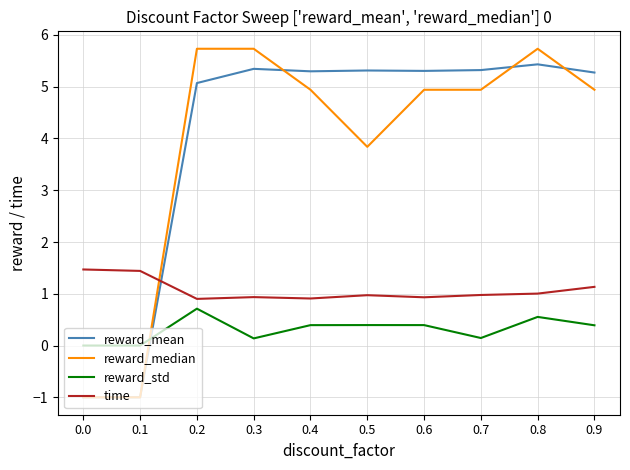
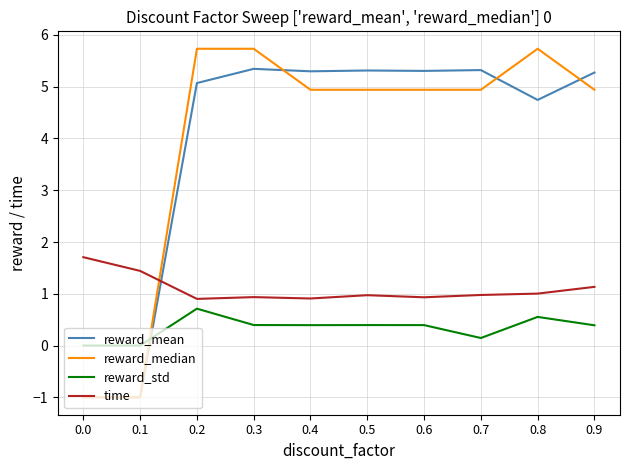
time, 0.0: 1.5 -> 1.7
reward_std, 0.3: 0.1 -> 0.4
reward_median, 0.5: 3.8 -> 4.9
reward_mean, 0.8: 5.4 -> 4.7
